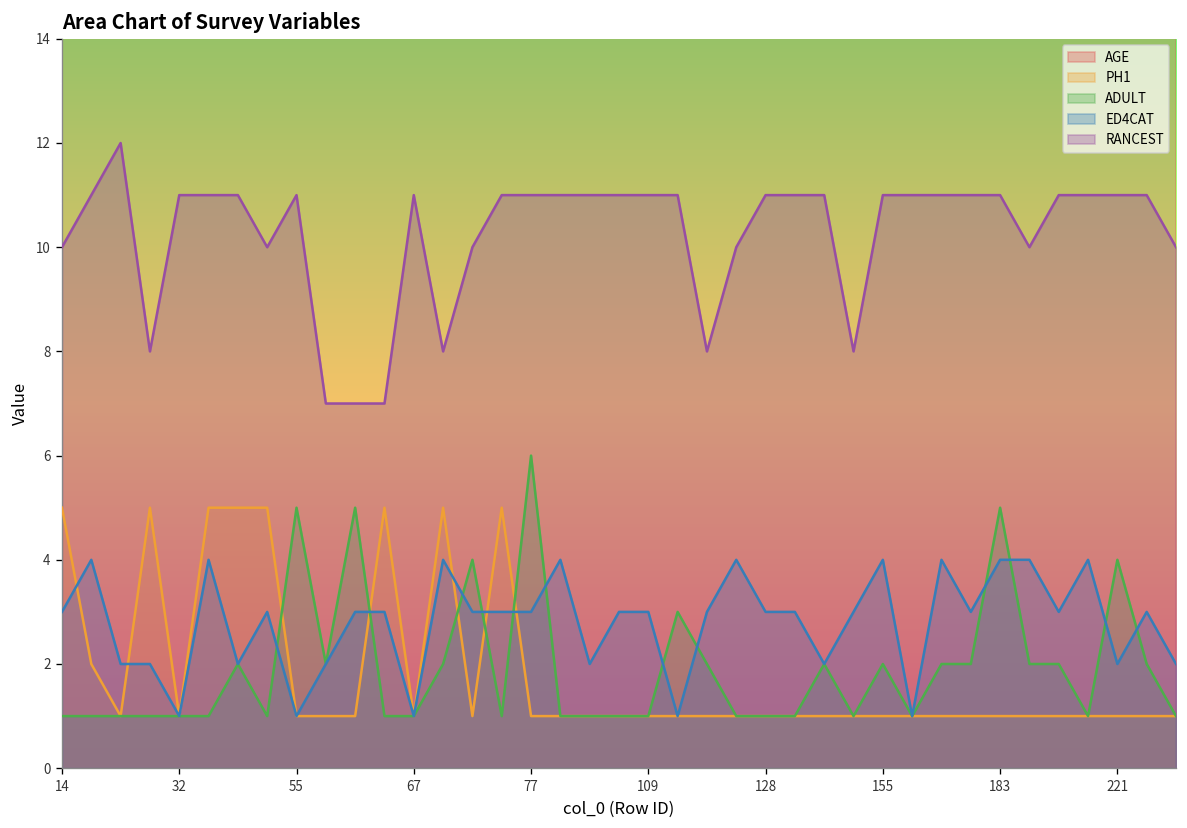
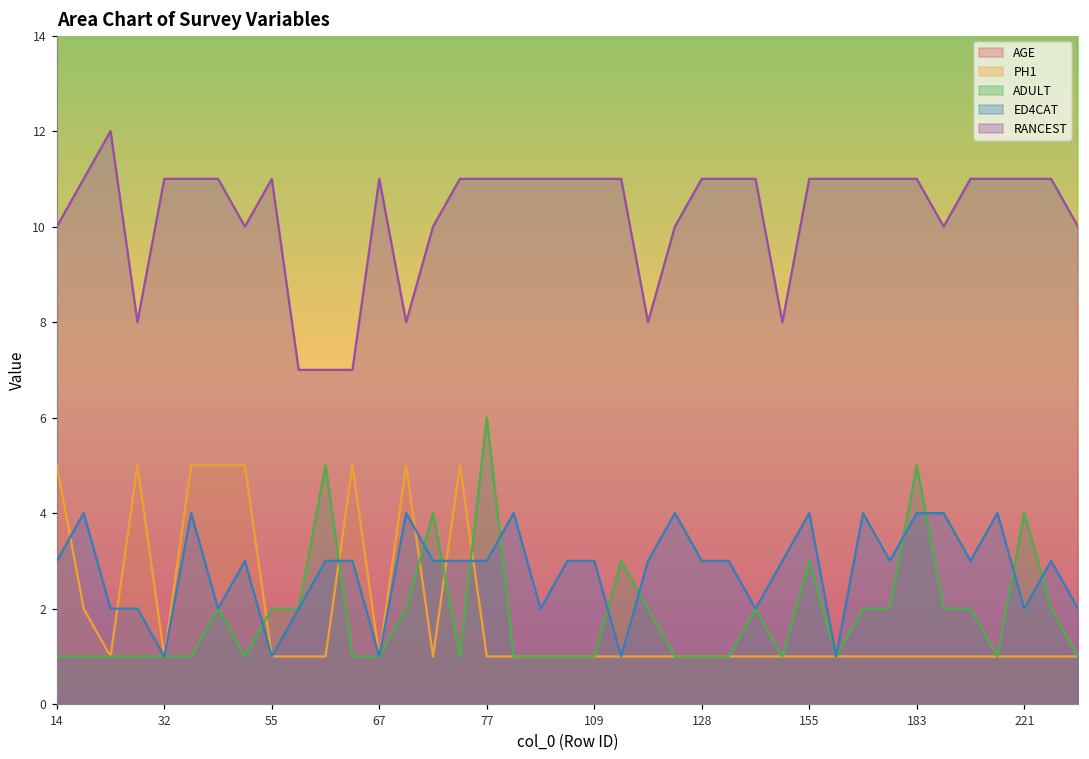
ADULT, 55: 5 -> 2
ADULT, 155: 2 -> 3
